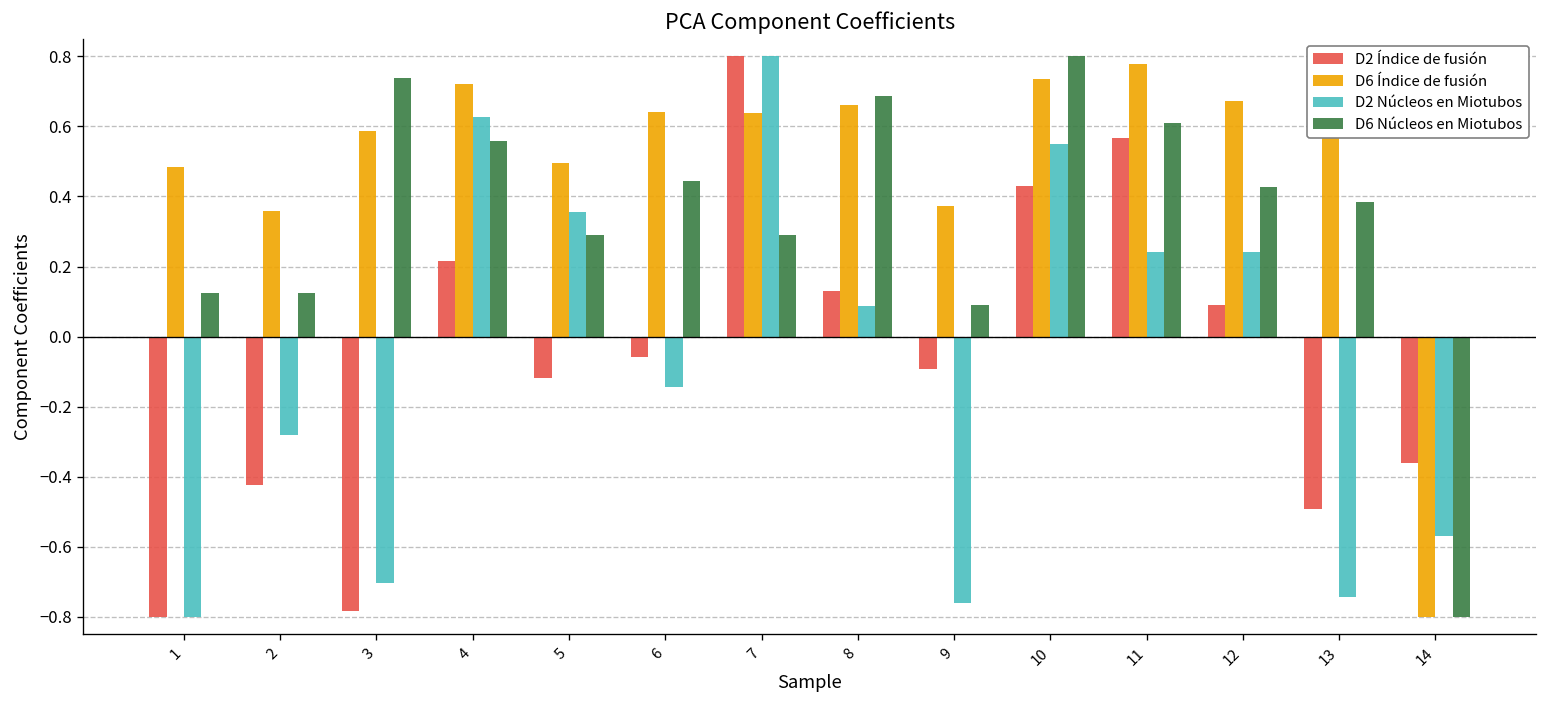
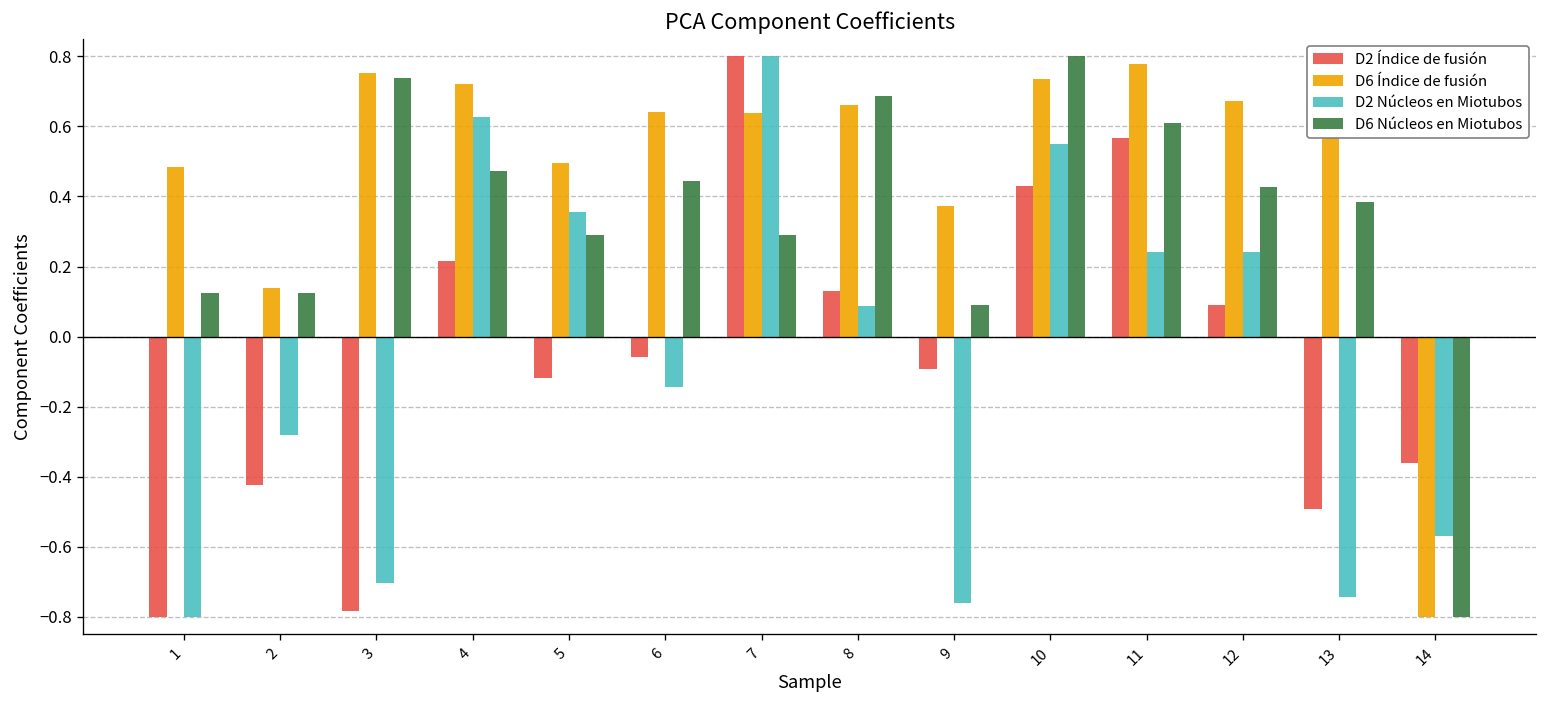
D6 Índice de fusión, 2: 0.36 -> 0.14
D6 Índice de fusión, 3: 0.59 -> 0.75
D6 Núcleos en Miotubos, 4: 0.56 -> 0.47
